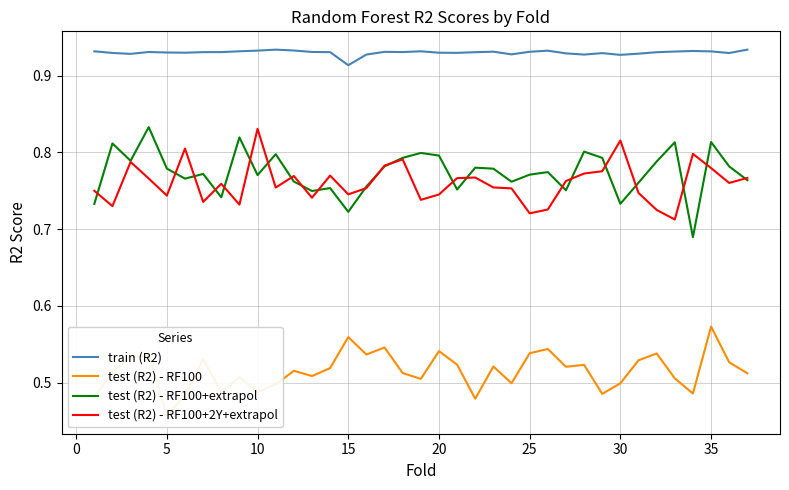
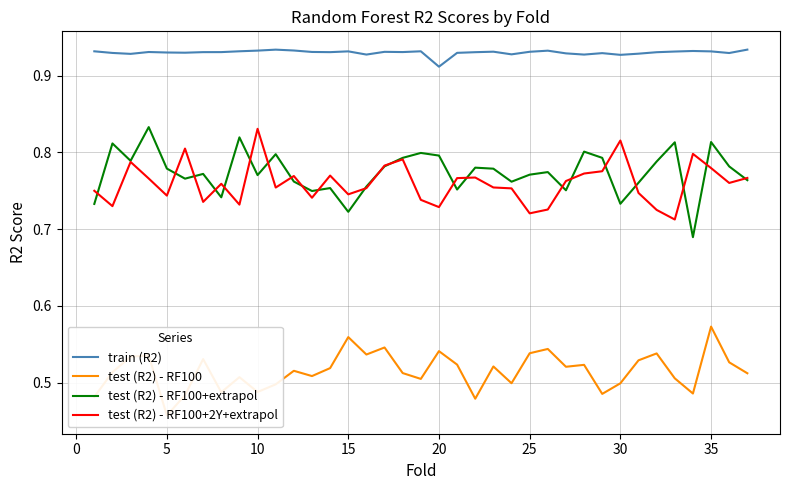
train (R2), 15: 0.91 -> 0.93
train (R2), 20: 0.93 -> 0.91
test (R2) - RF100+2Y+extrapol, 20: 0.75 -> 0.73
